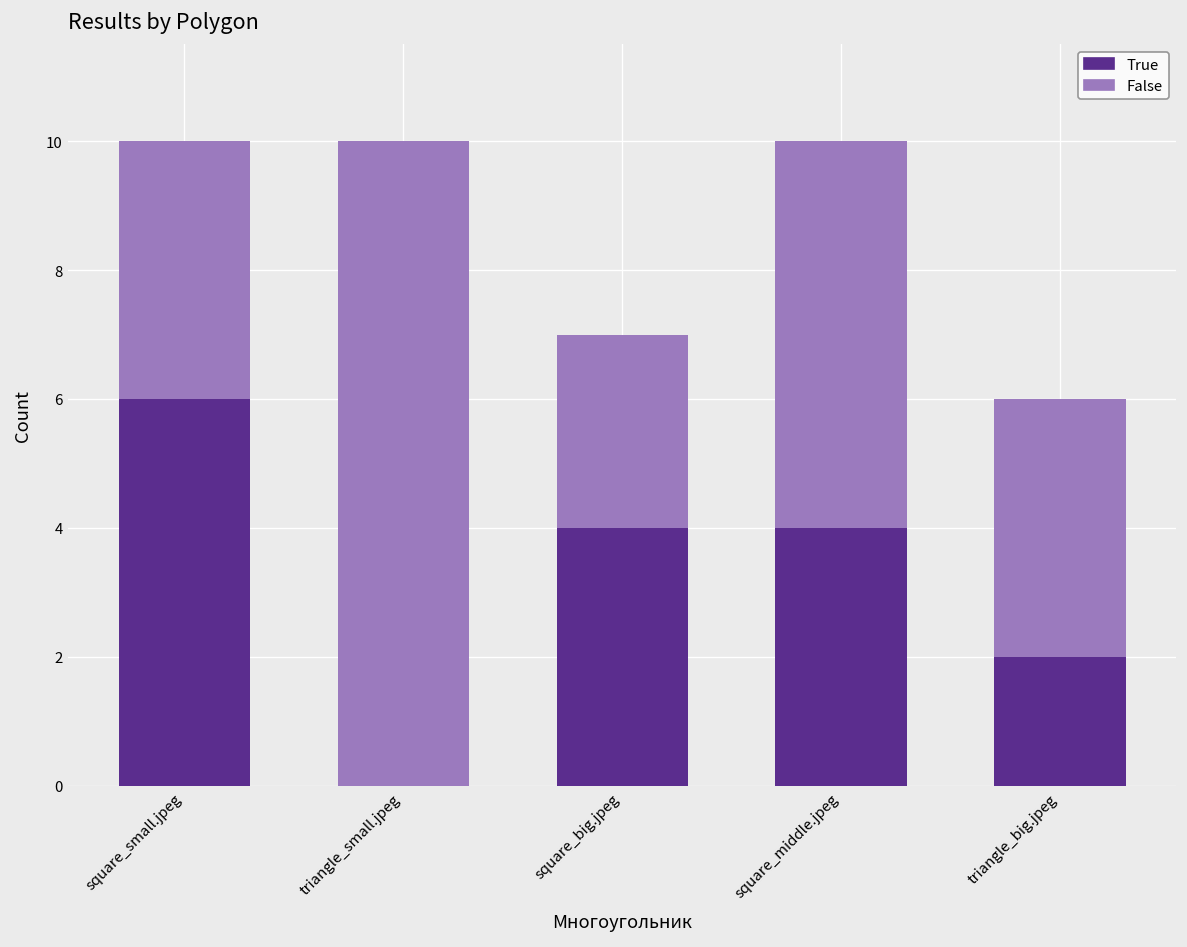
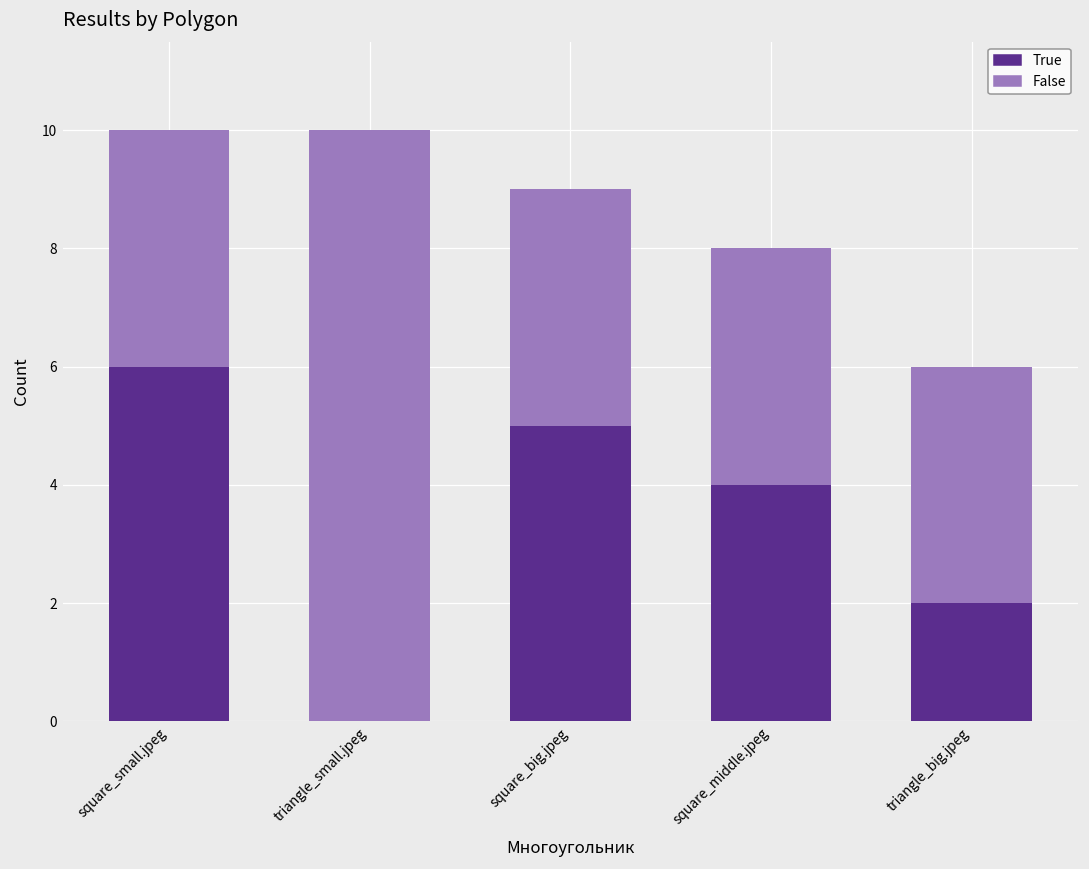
True, square_big.jpeg: 4 -> 5
False, square_big.jpeg: 3 -> 4
False, square_middle.jpeg: 6 -> 4
